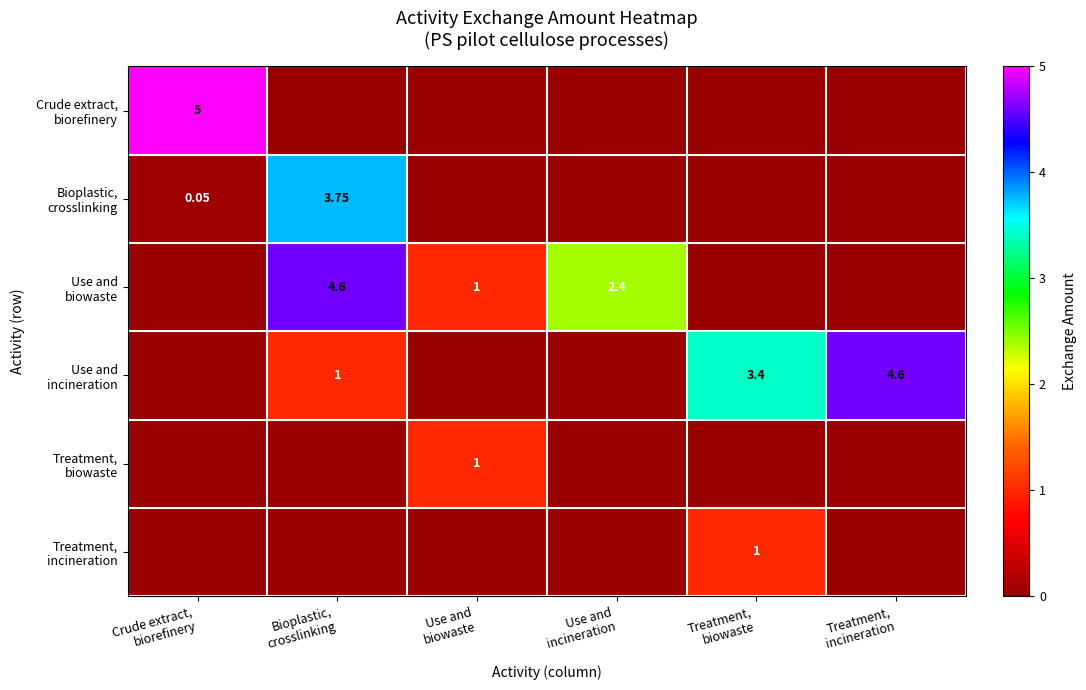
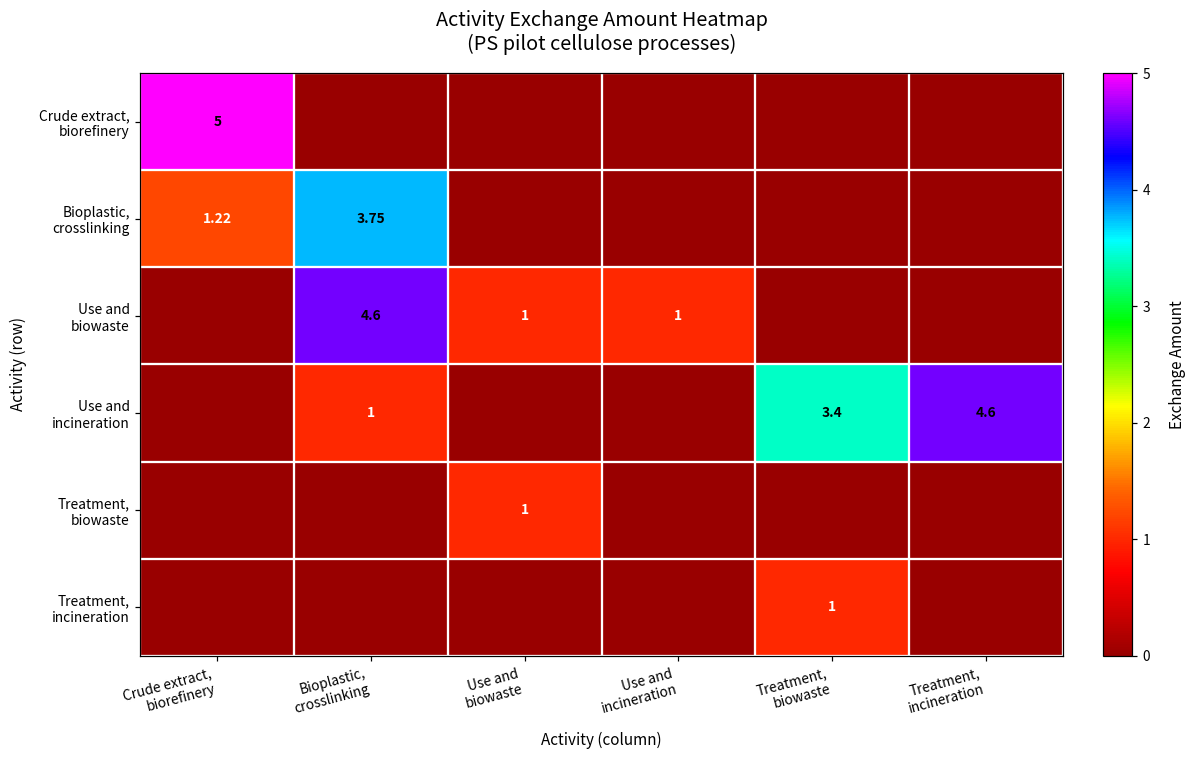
Bioplastic, crosslinking, Crude extract, biorefinery: 0.05 -> 1.22
Use and biowaste, Use and incineration: 2.4 -> 1
